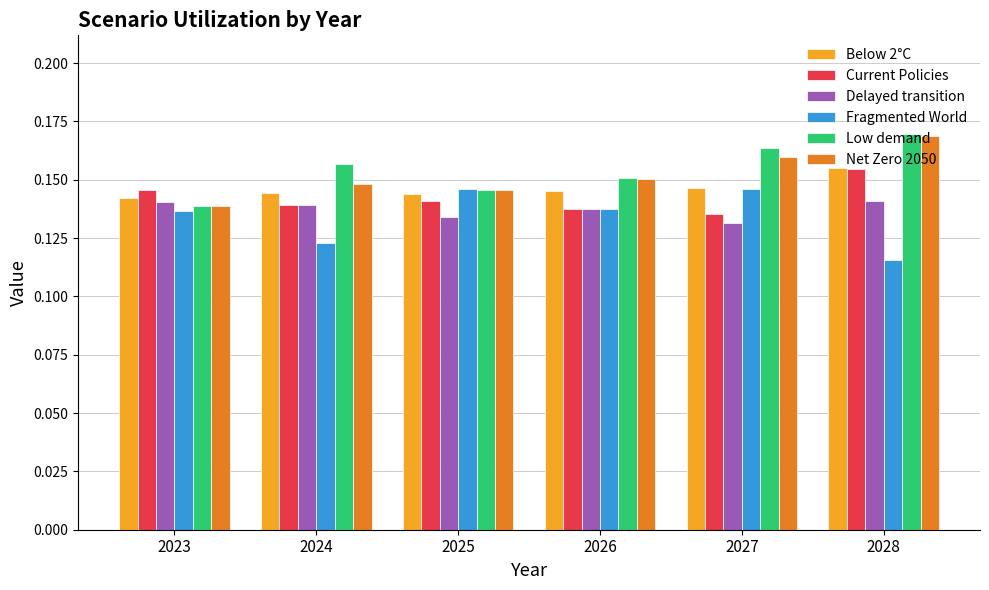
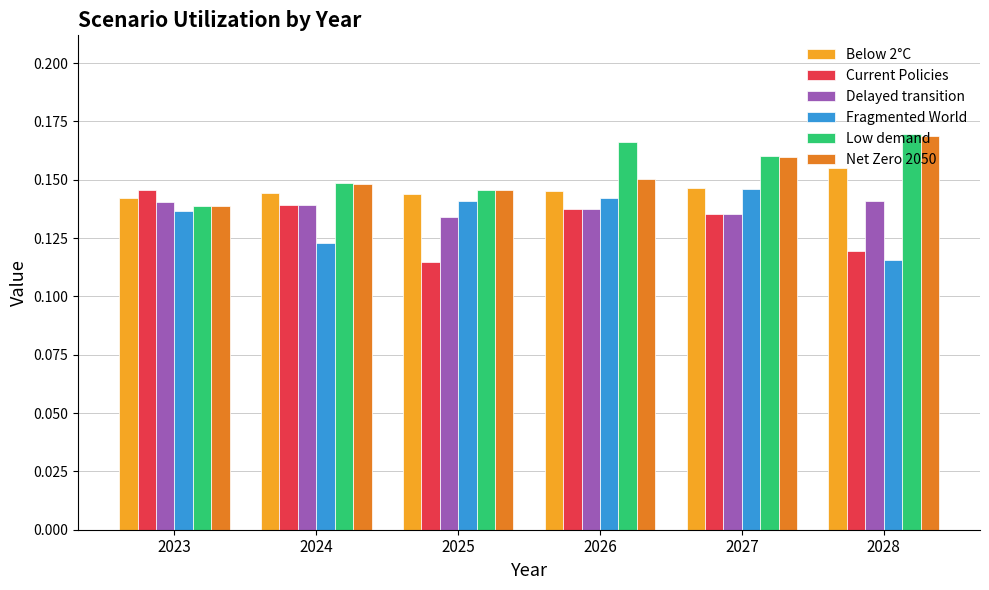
Low demand, 2024: 0.157 -> 0.149
Current Policies, 2025: 0.141 -> 0.115
Fragmented World, 2025: 0.146 -> 0.141
Fragmented World, 2026: 0.137 -> 0.142
Low demand, 2026: 0.151 -> 0.166
Delayed transition, 2027: 0.131 -> 0.135
Low demand, 2027: 0.164 -> 0.160
Current Policies, 2028: 0.155 -> 0.120
